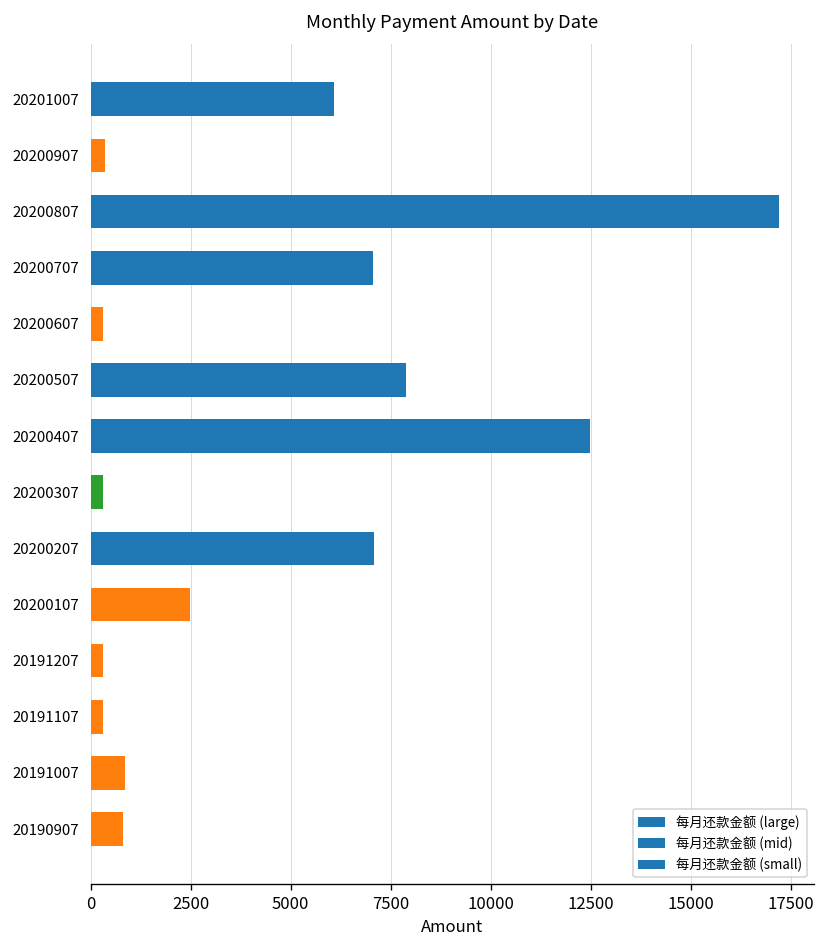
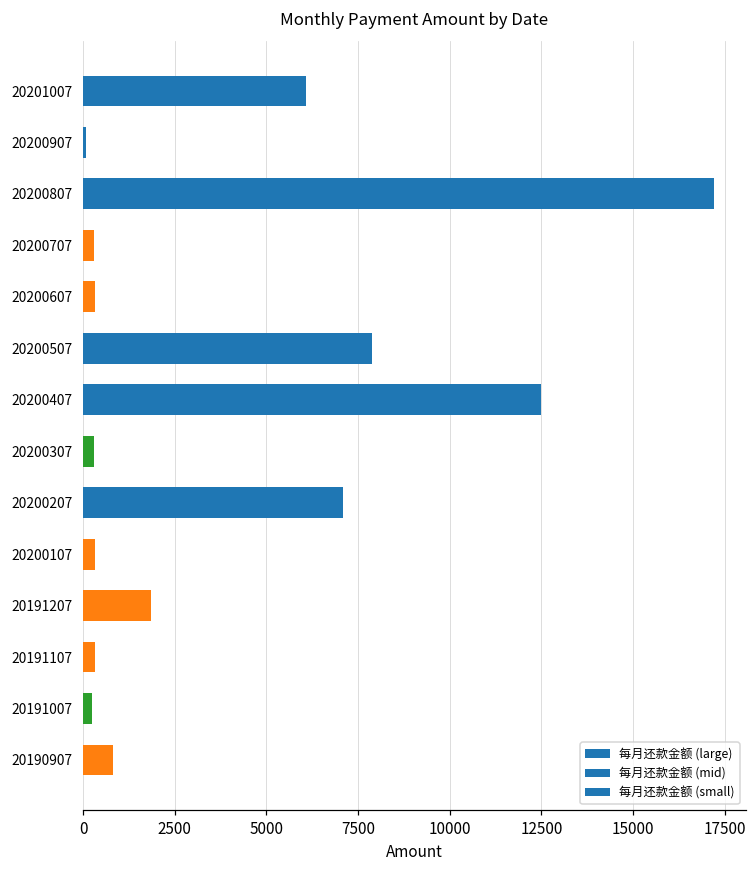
20200907: 400 -> 100
20200707: 7100 -> 300
20200107: 2500 -> 300
20191207: 300 -> 1800
20191007: 800 -> 200
